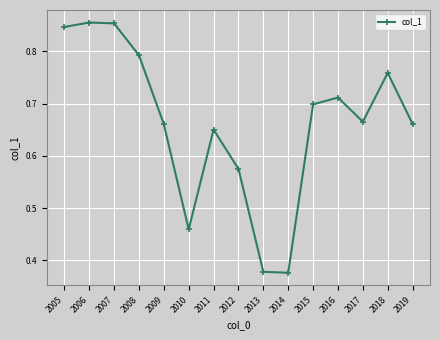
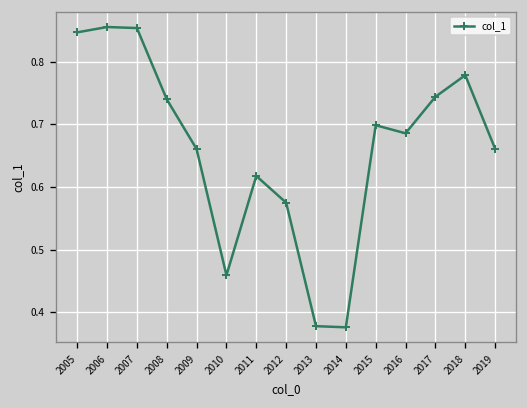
2008: 0.79 -> 0.74
2011: 0.65 -> 0.62
2016: 0.71 -> 0.69
2017: 0.67 -> 0.74
2018: 0.76 -> 0.78
